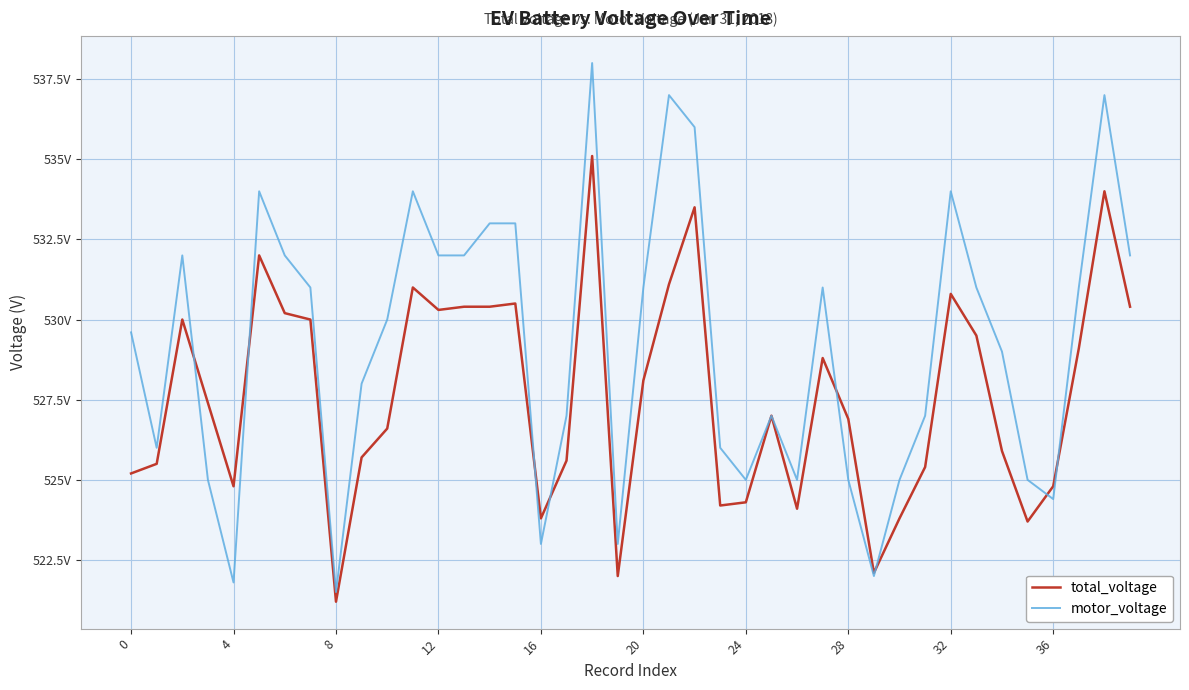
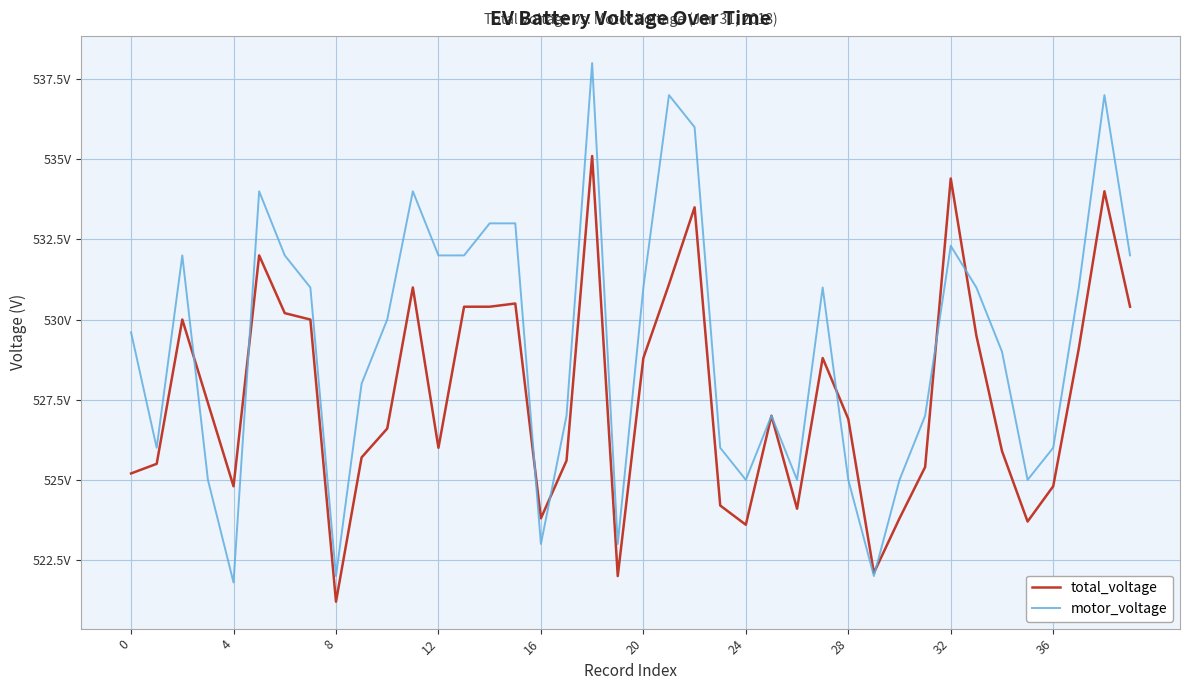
motor_voltage, 8: 521.5V -> 522.0V
total_voltage, 12: 530.3V -> 526.0V
total_voltage, 20: 528.1V -> 528.8V
total_voltage, 24: 524.3V -> 523.6V
total_voltage, 32: 530.8V -> 534.4V
motor_voltage, 32: 534.0V -> 532.3V
motor_voltage, 36: 524.4V -> 526.0V
